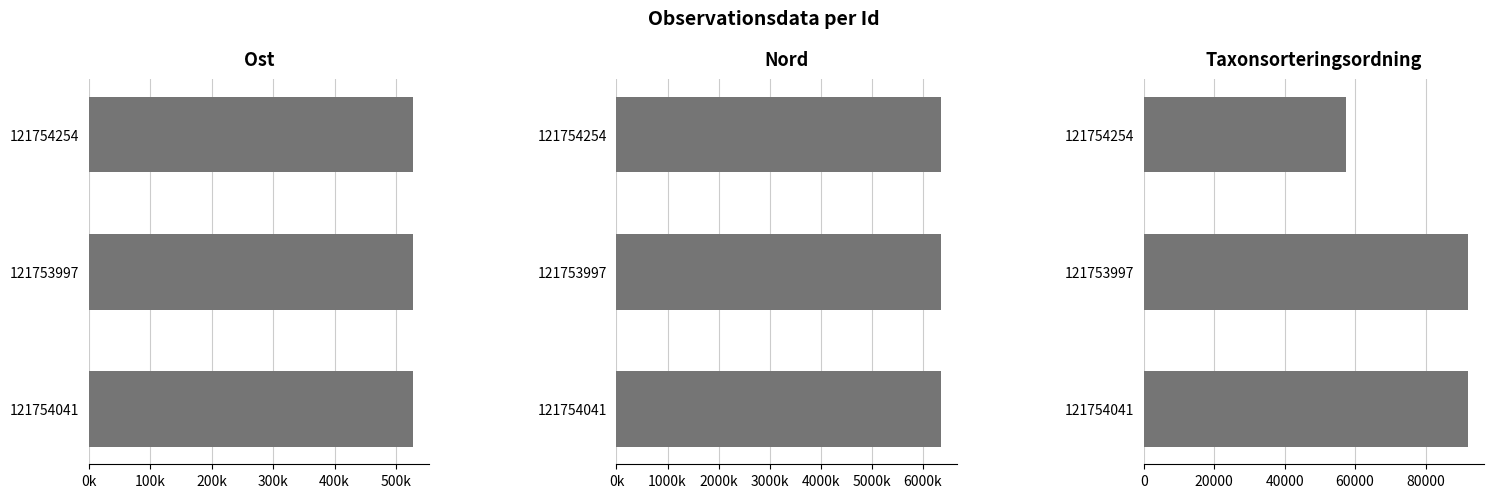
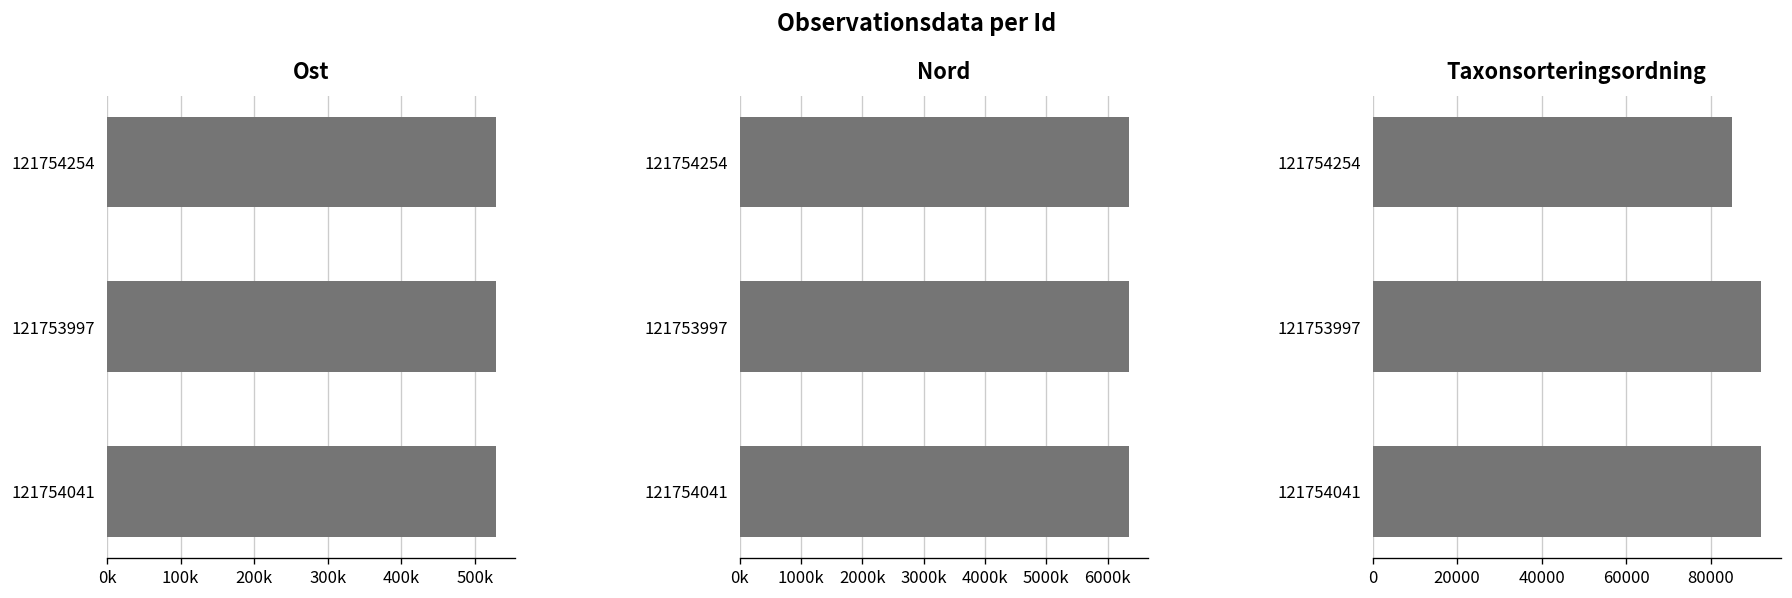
Taxonsorteringsordning, 121754254: 58000 -> 85000
